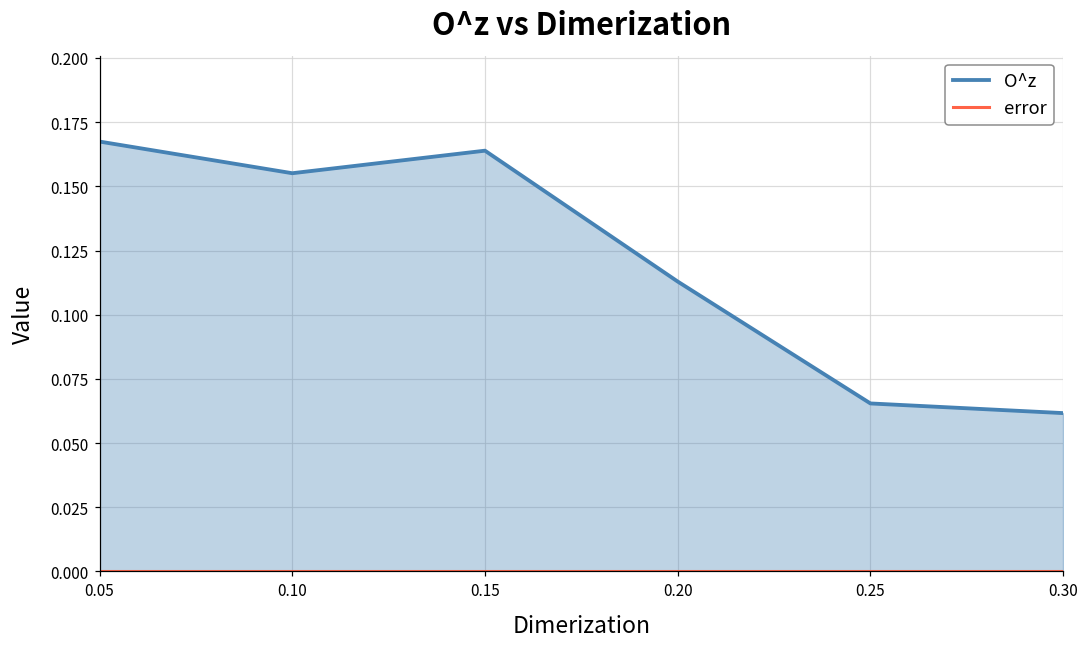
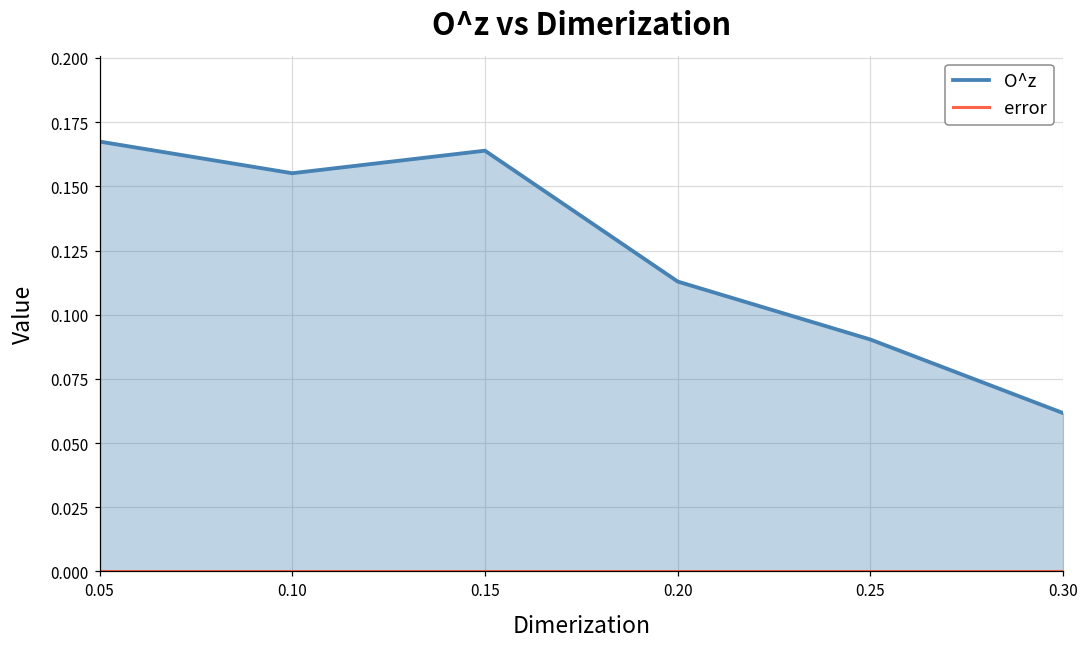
O^z, 0.25: 0.065 -> 0.090
